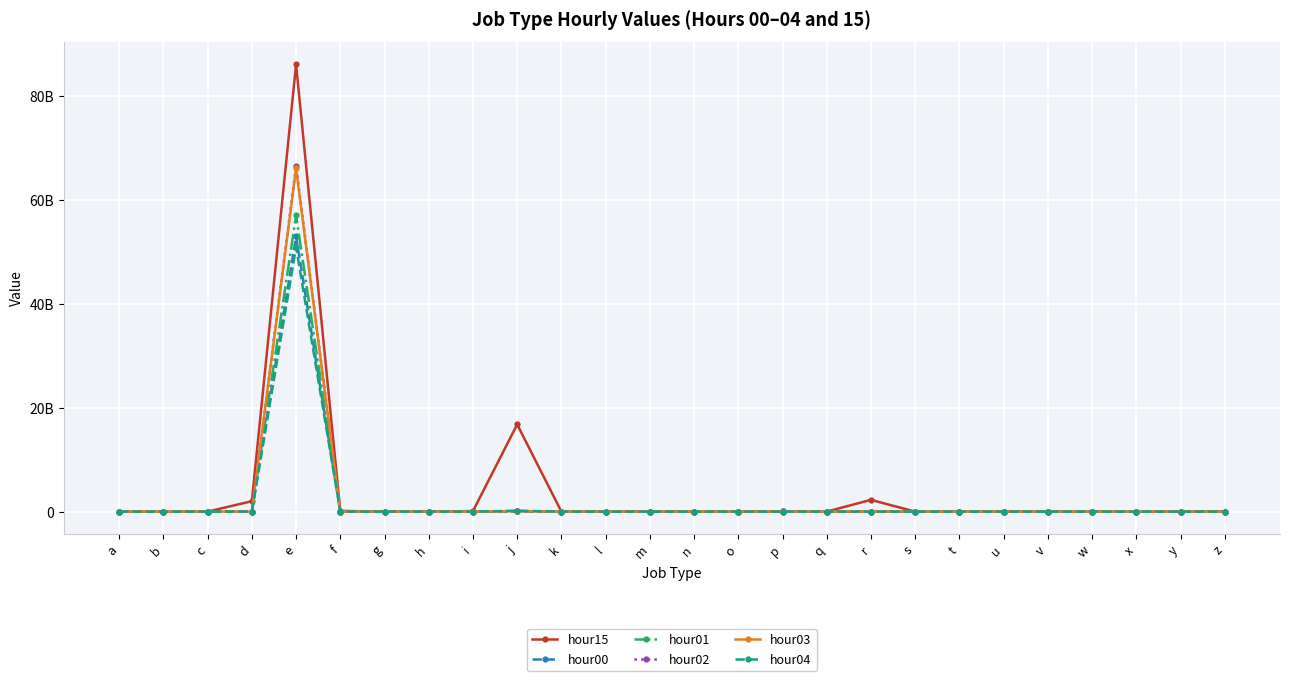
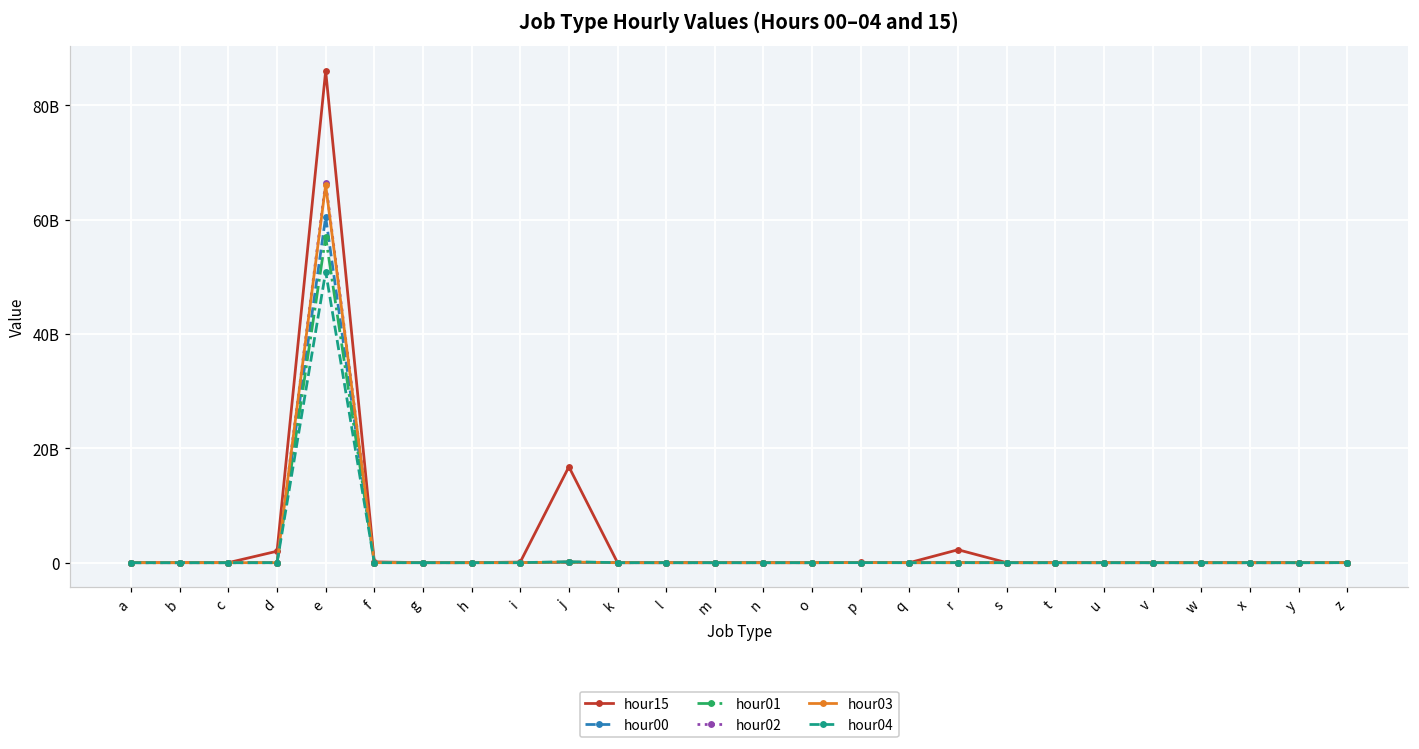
hour00, e: 53000000000 -> 61000000000
